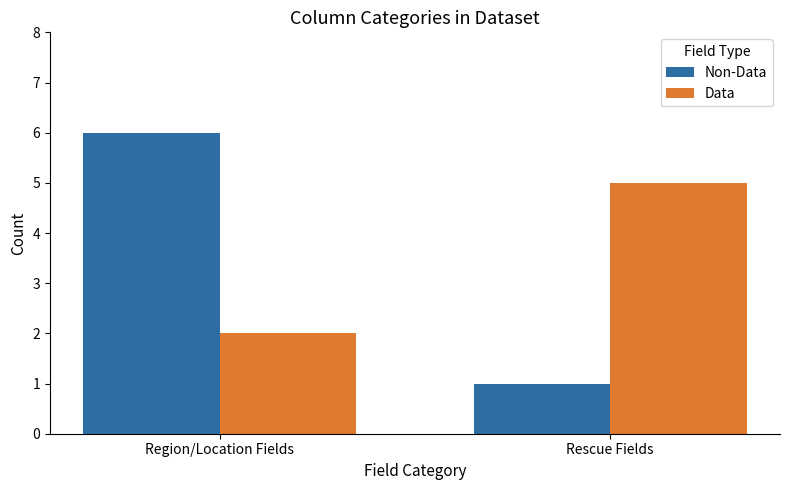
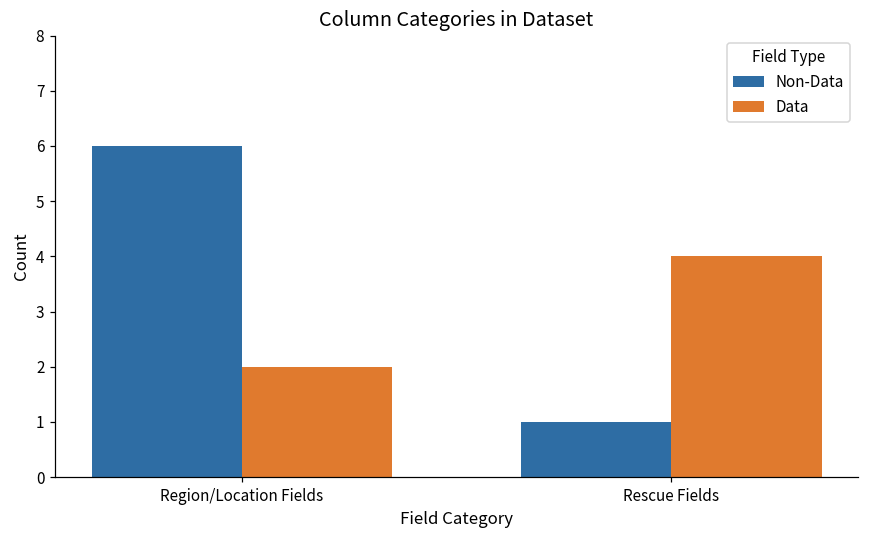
Data, Rescue Fields: 5 -> 4
